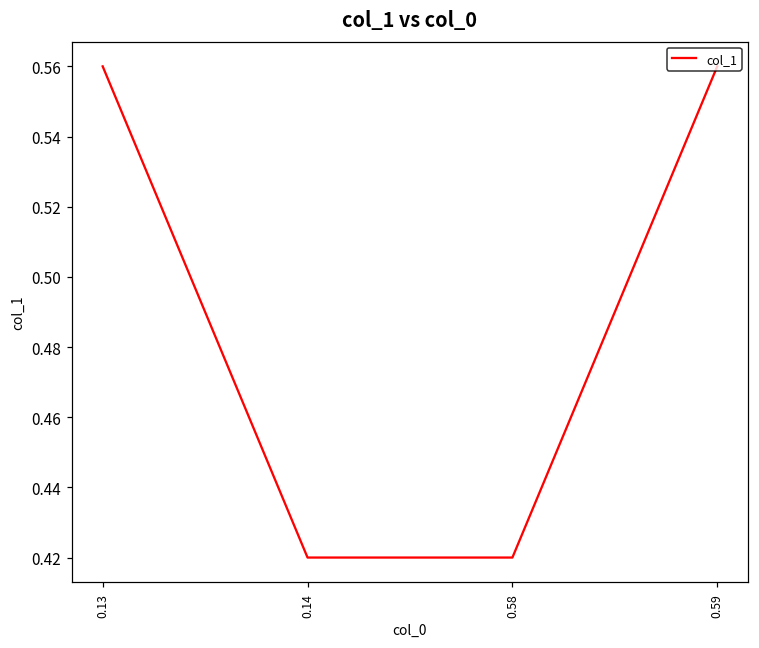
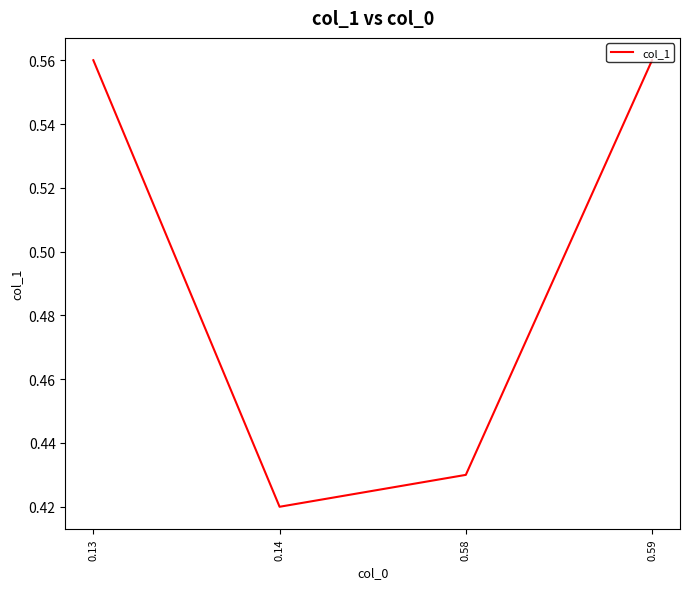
0.58: 0.42 -> 0.43
